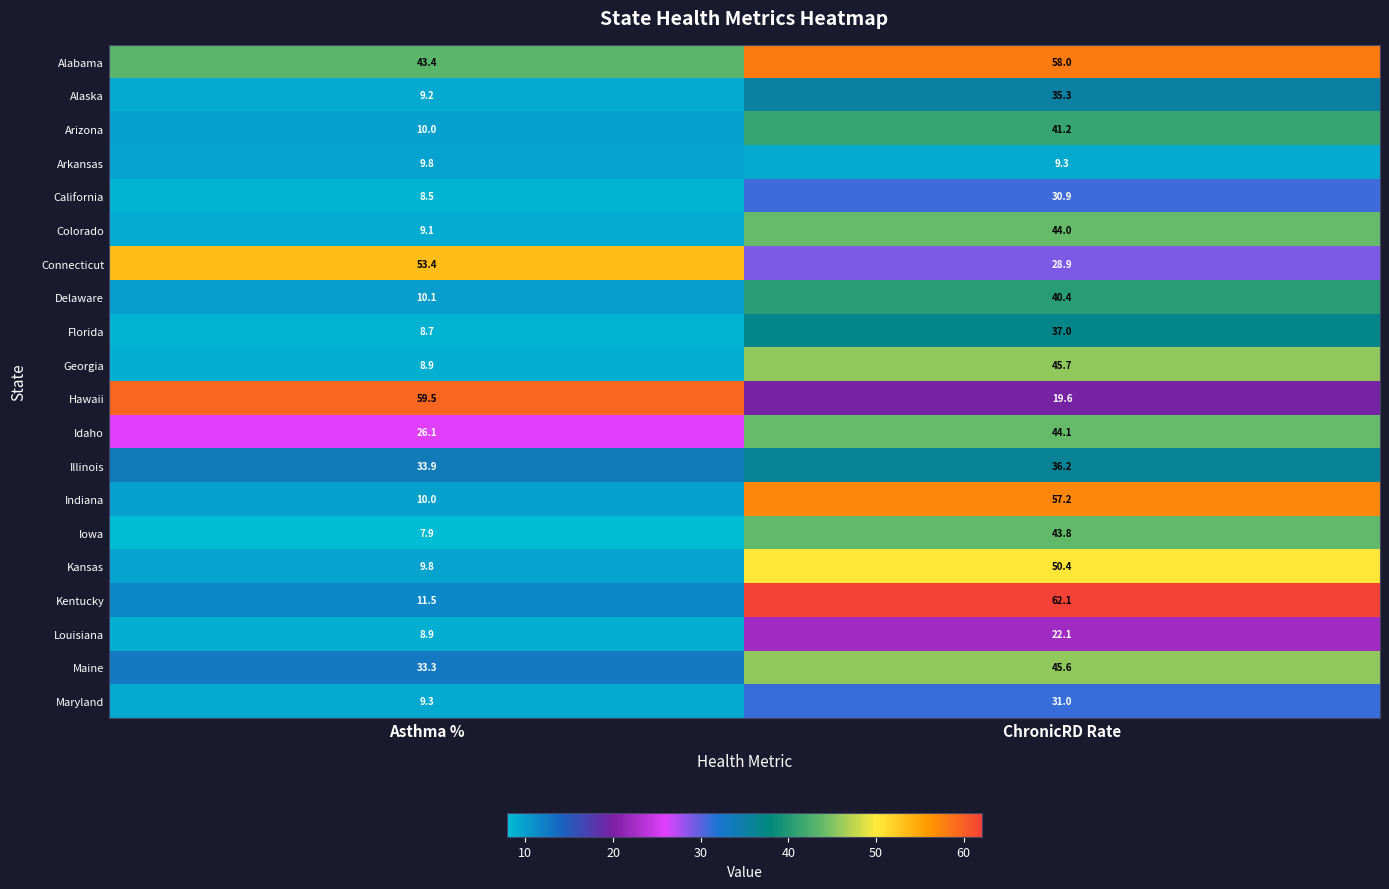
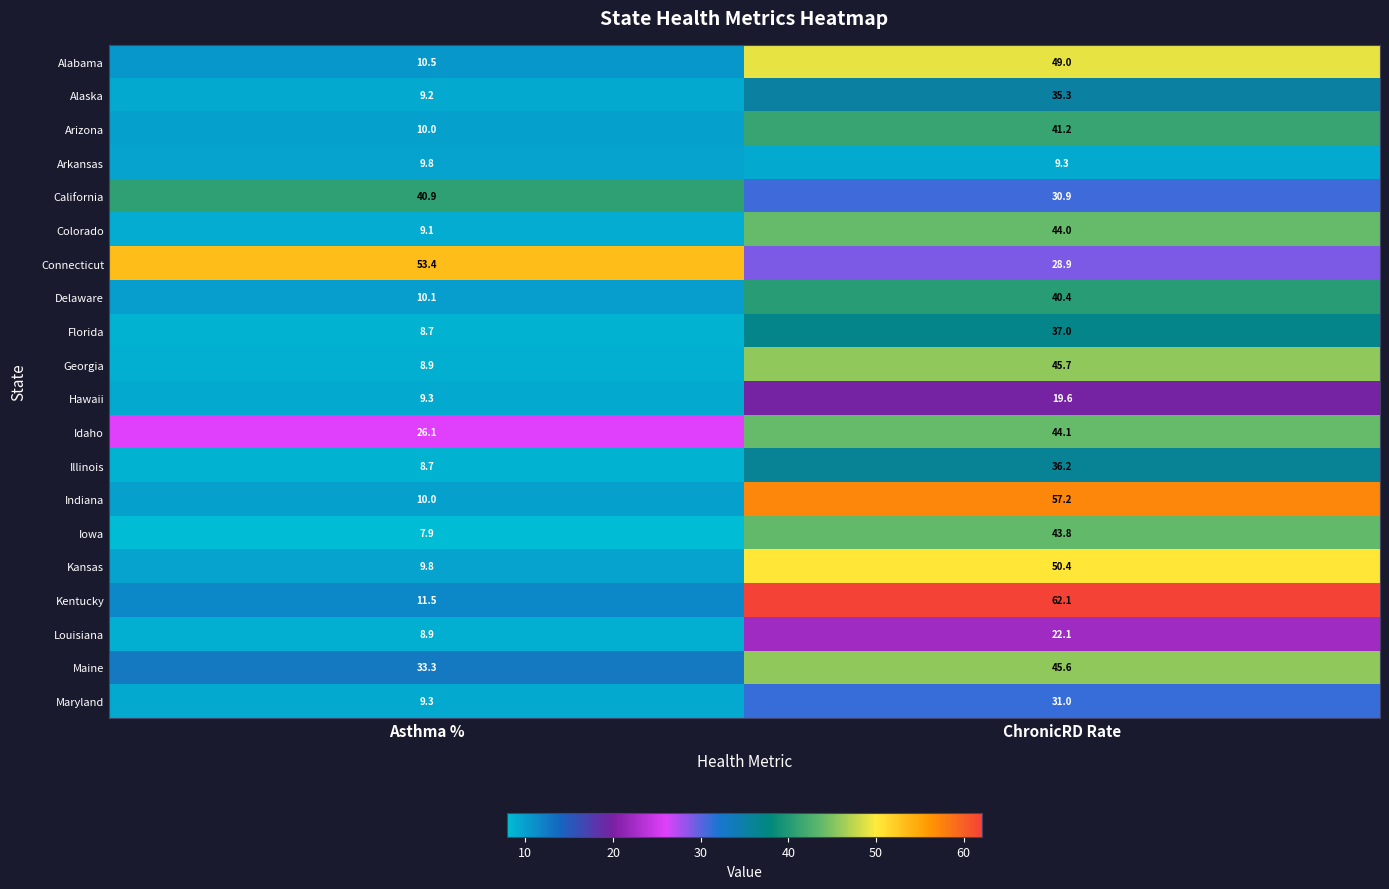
Alabama, Asthma %: 43.4 -> 10.5
Alabama, ChronicRD Rate: 58.0 -> 49.0
California, Asthma %: 8.5 -> 40.9
Hawaii, Asthma %: 59.5 -> 9.3
Illinois, Asthma %: 33.9 -> 8.7
